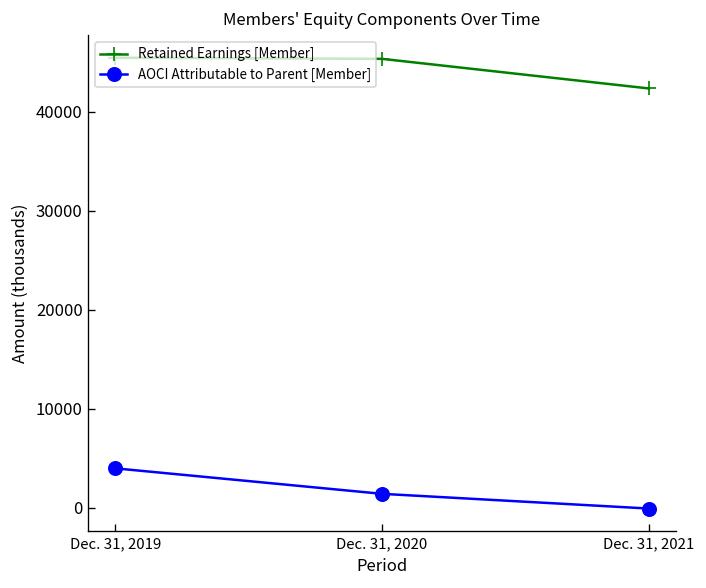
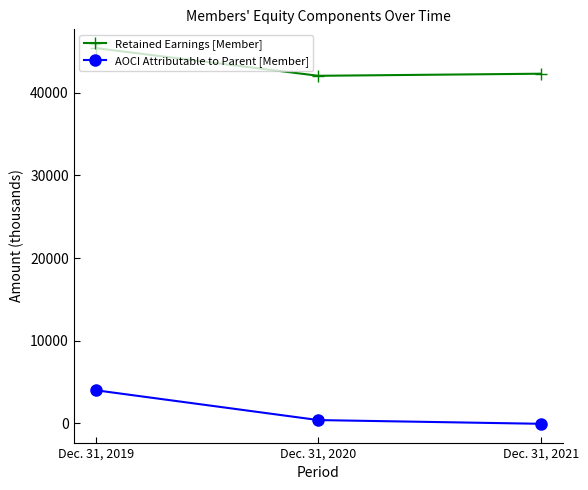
Retained Earnings [Member], Dec. 31, 2020: 45000 -> 42000
AOCI Attributable to Parent [Member], Dec. 31, 2020: 1000 -> 0
